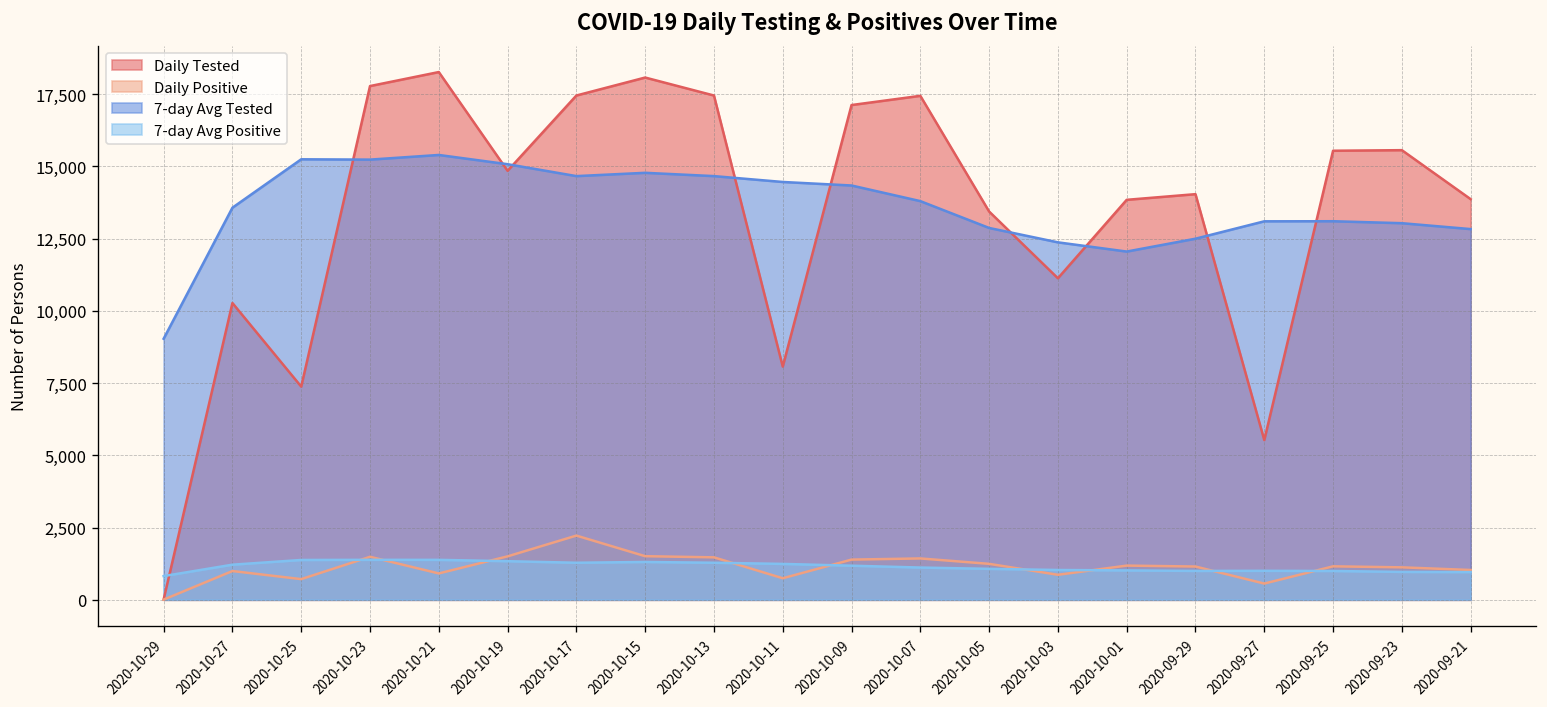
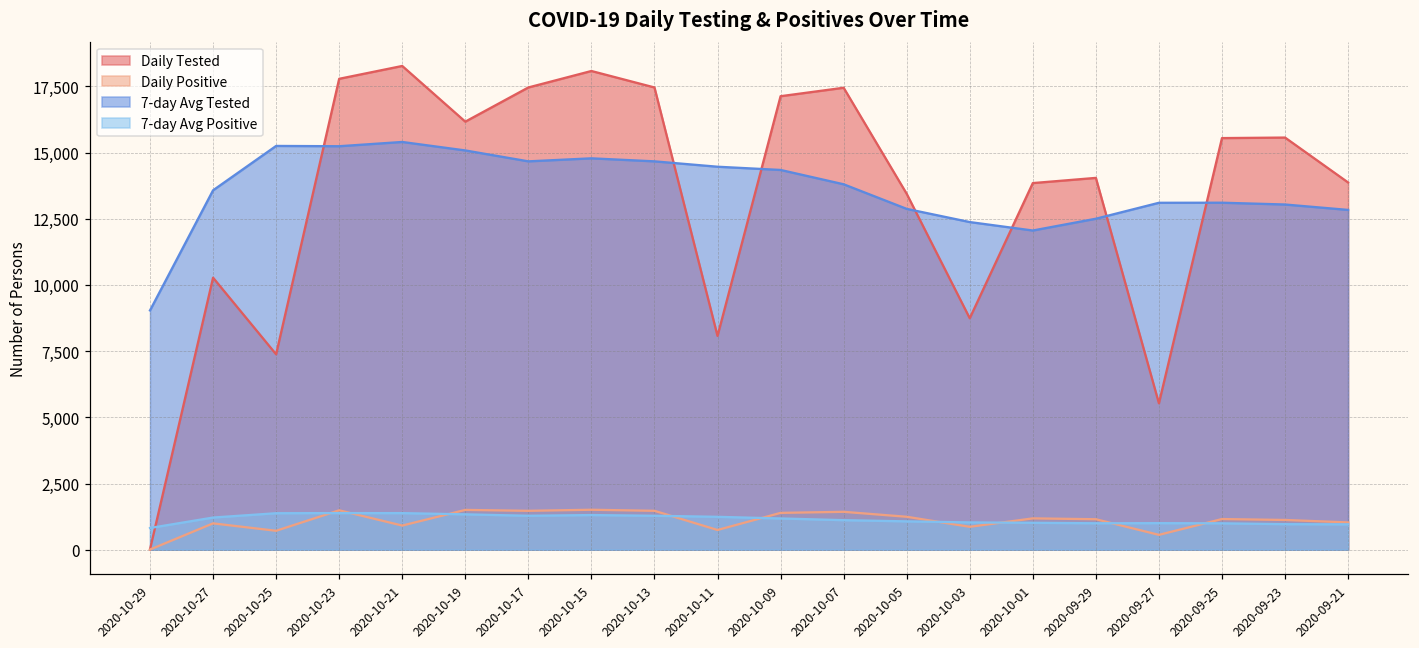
Daily Tested, 2020-10-19: 14,900 -> 16,200
Daily Positive, 2020-10-17: 2,200 -> 1,500
Daily Tested, 2020-10-03: 11,100 -> 8,700
